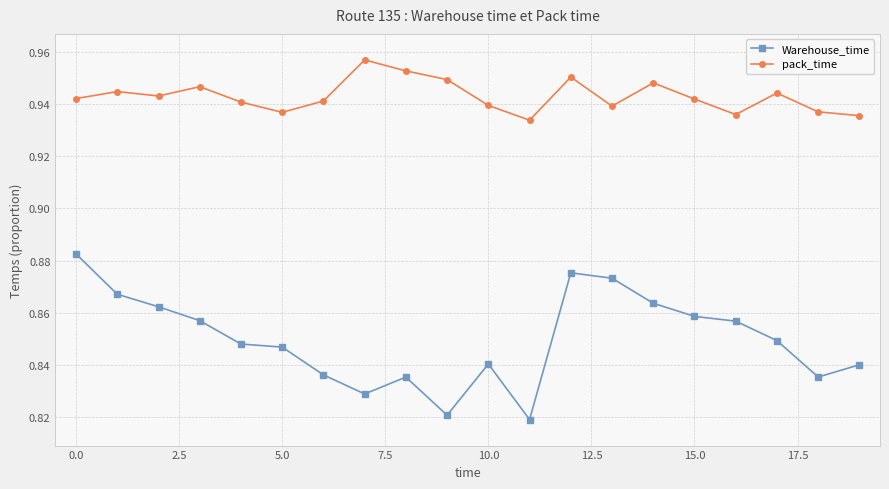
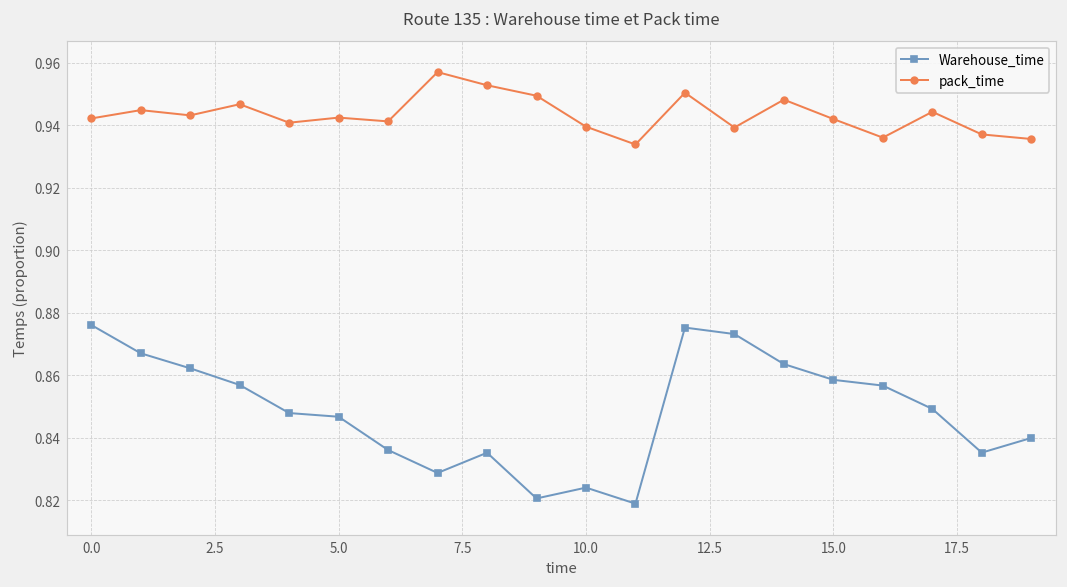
Warehouse_time, 0.0: 0.883 -> 0.876
pack_time, 5.0: 0.937 -> 0.943
Warehouse_time, 10.0: 0.840 -> 0.824
